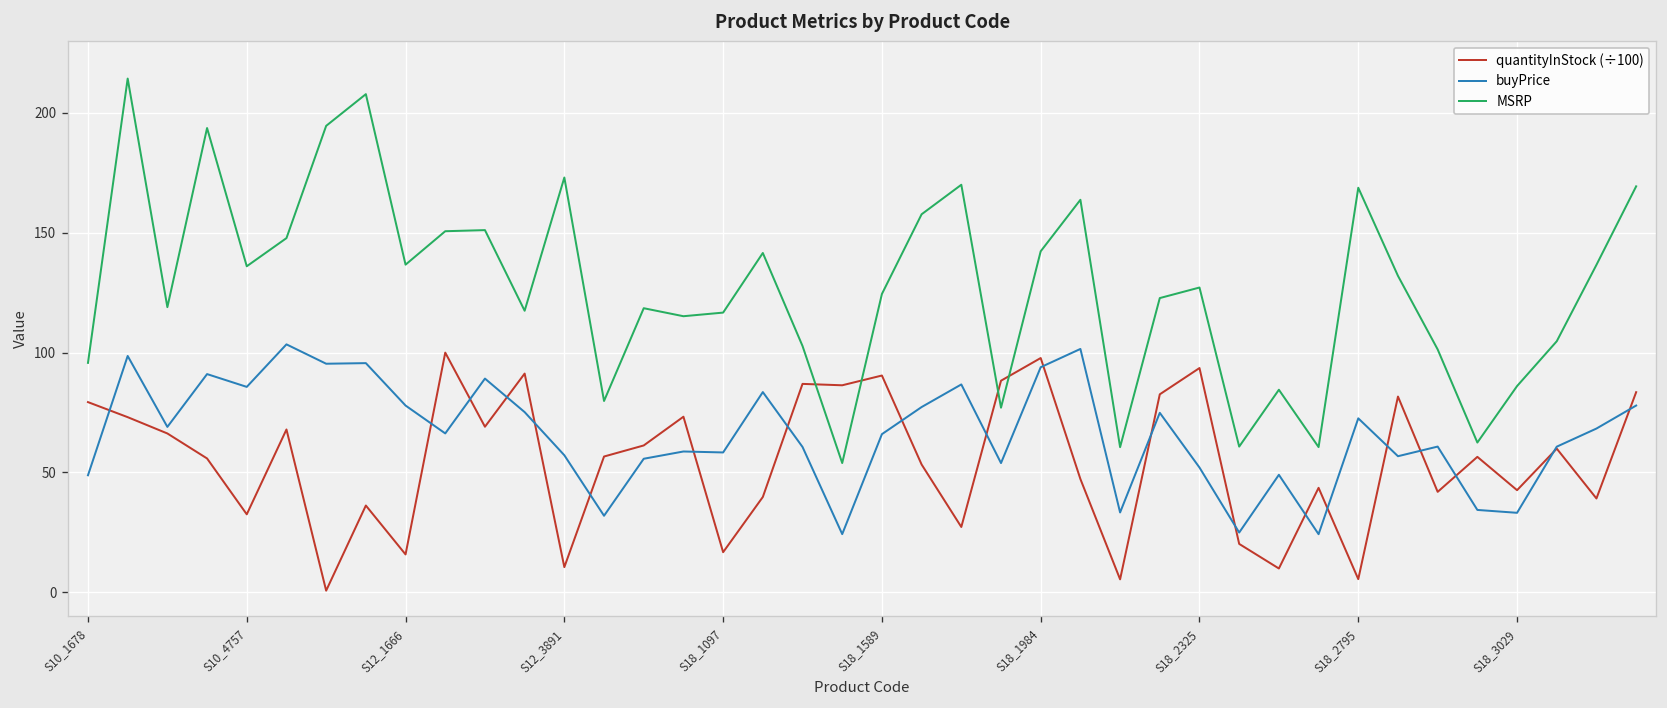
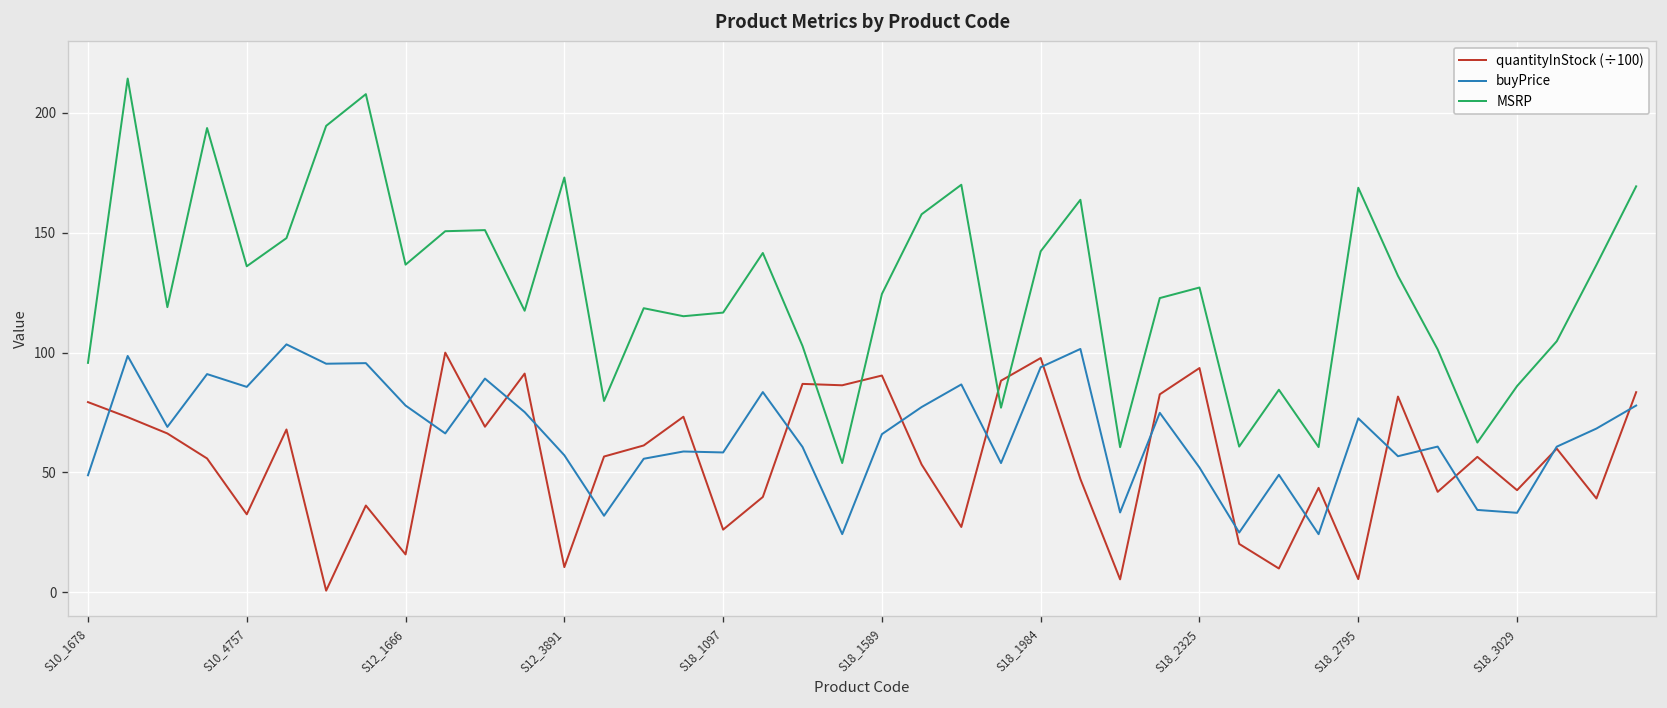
quantityInStock (÷100), S18_1097: 17 -> 26
